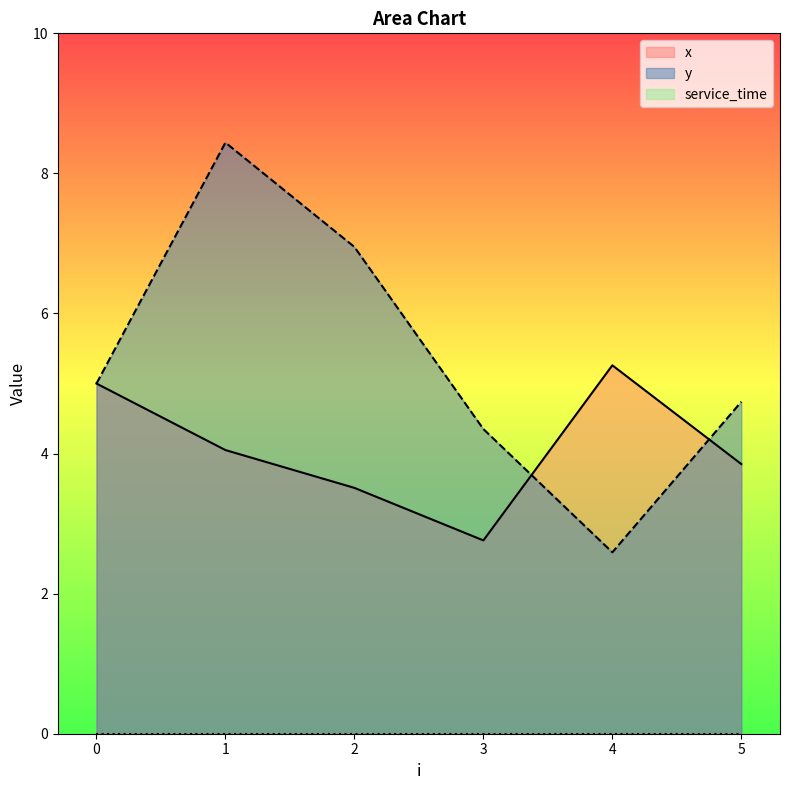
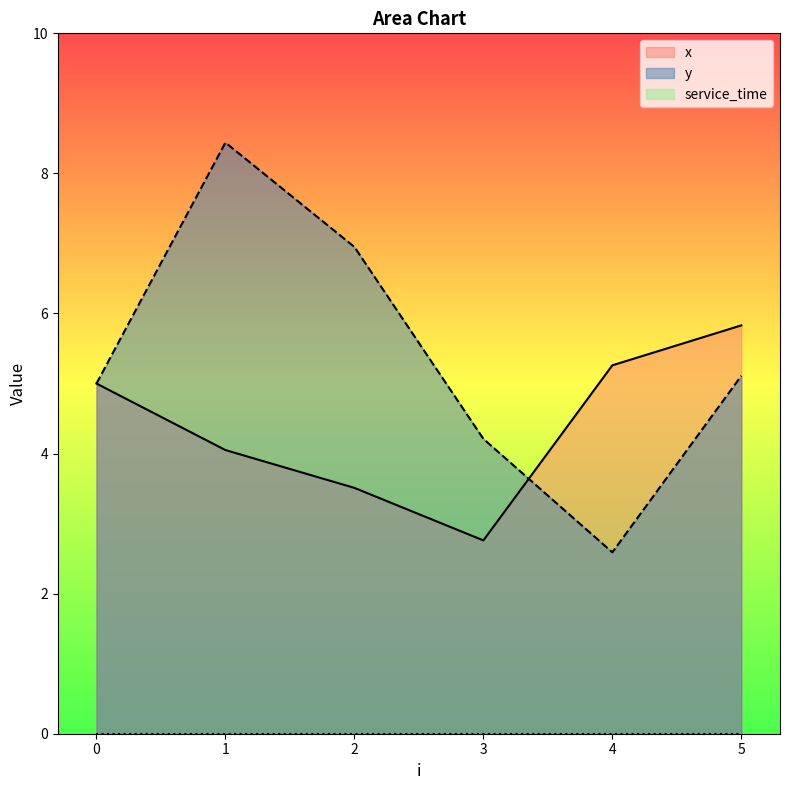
y, 3: 4.4 -> 4.2
x, 5: 3.9 -> 5.8
y, 5: 4.7 -> 5.1
